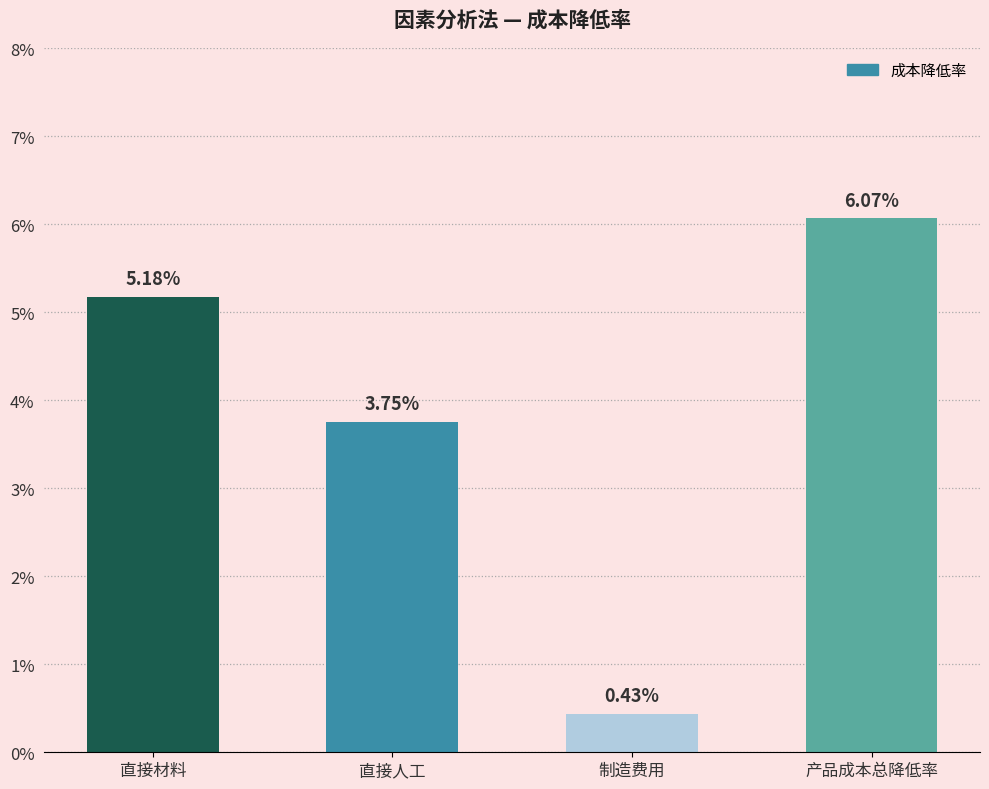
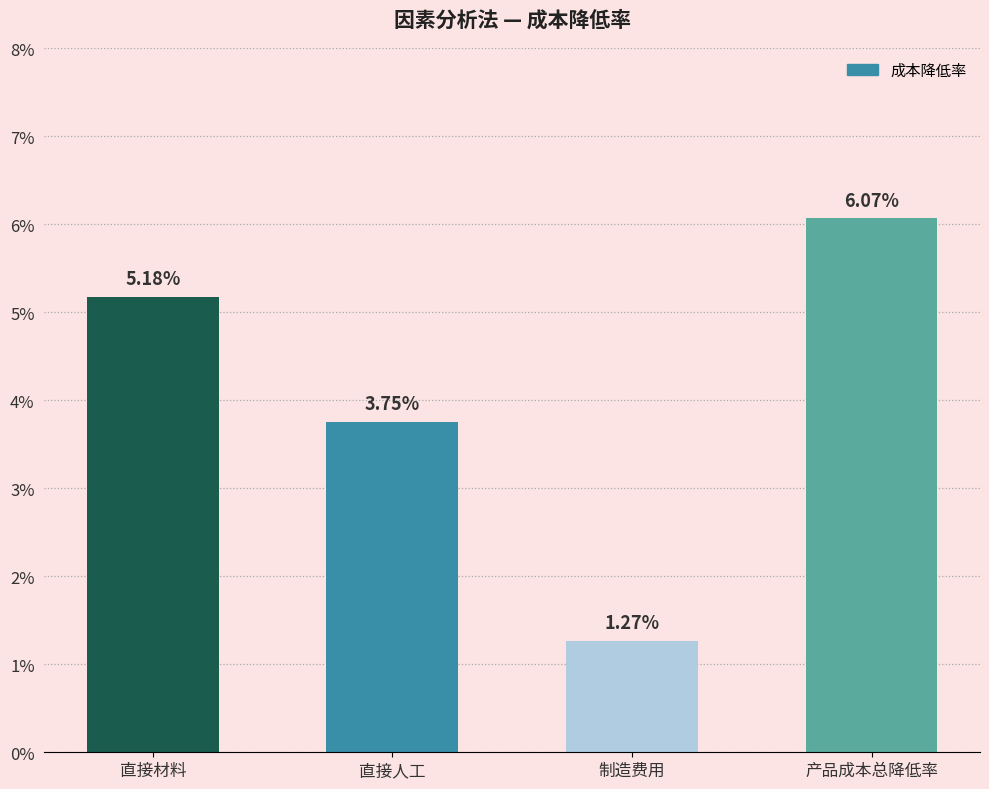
制造费用: 0.43% -> 1.27%
